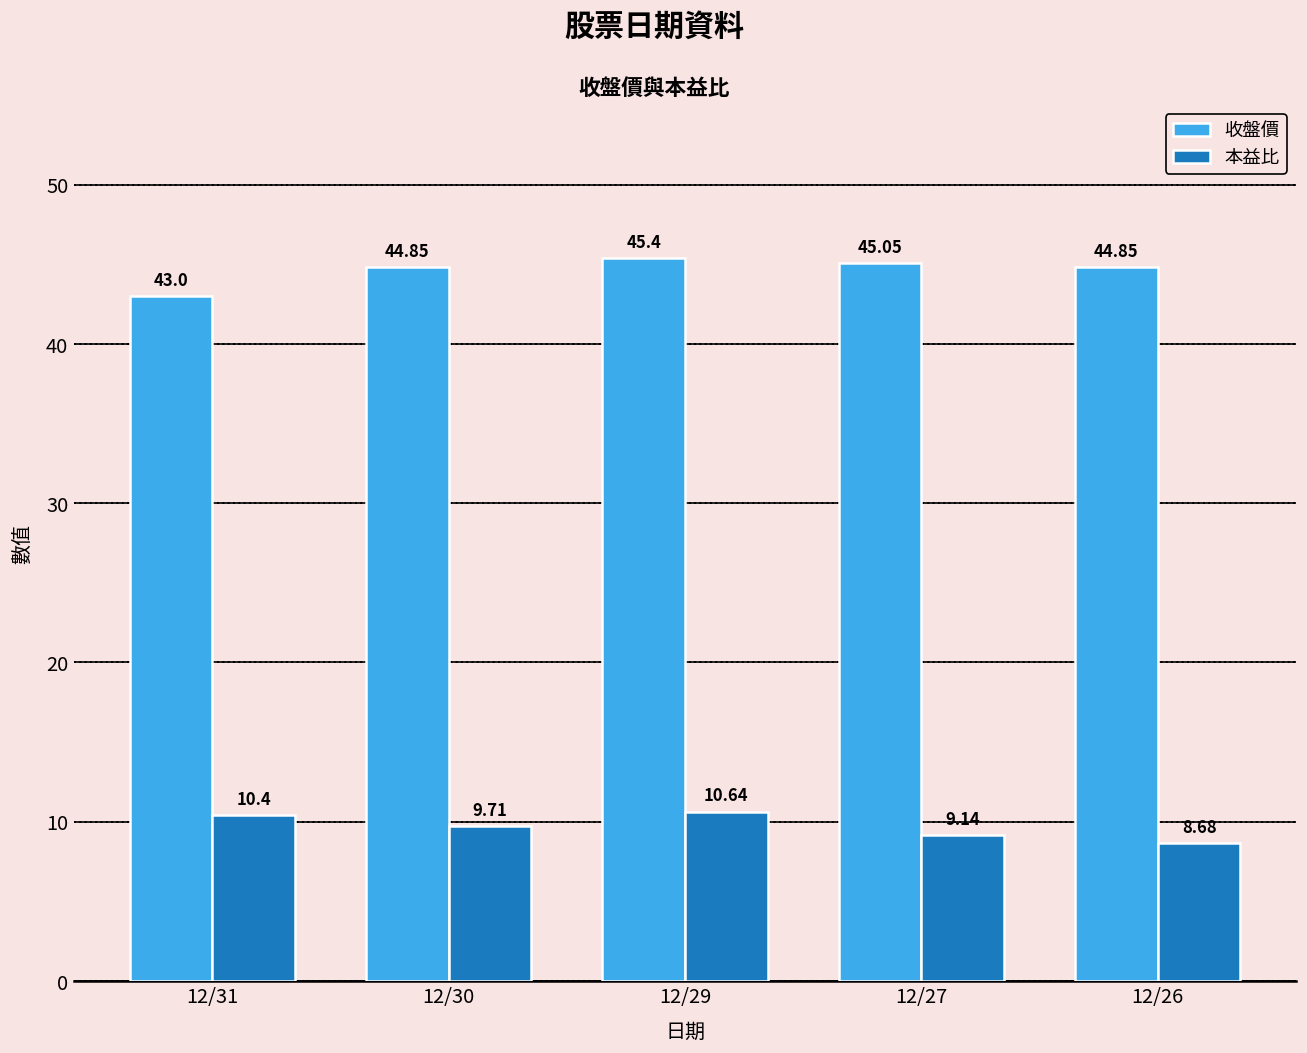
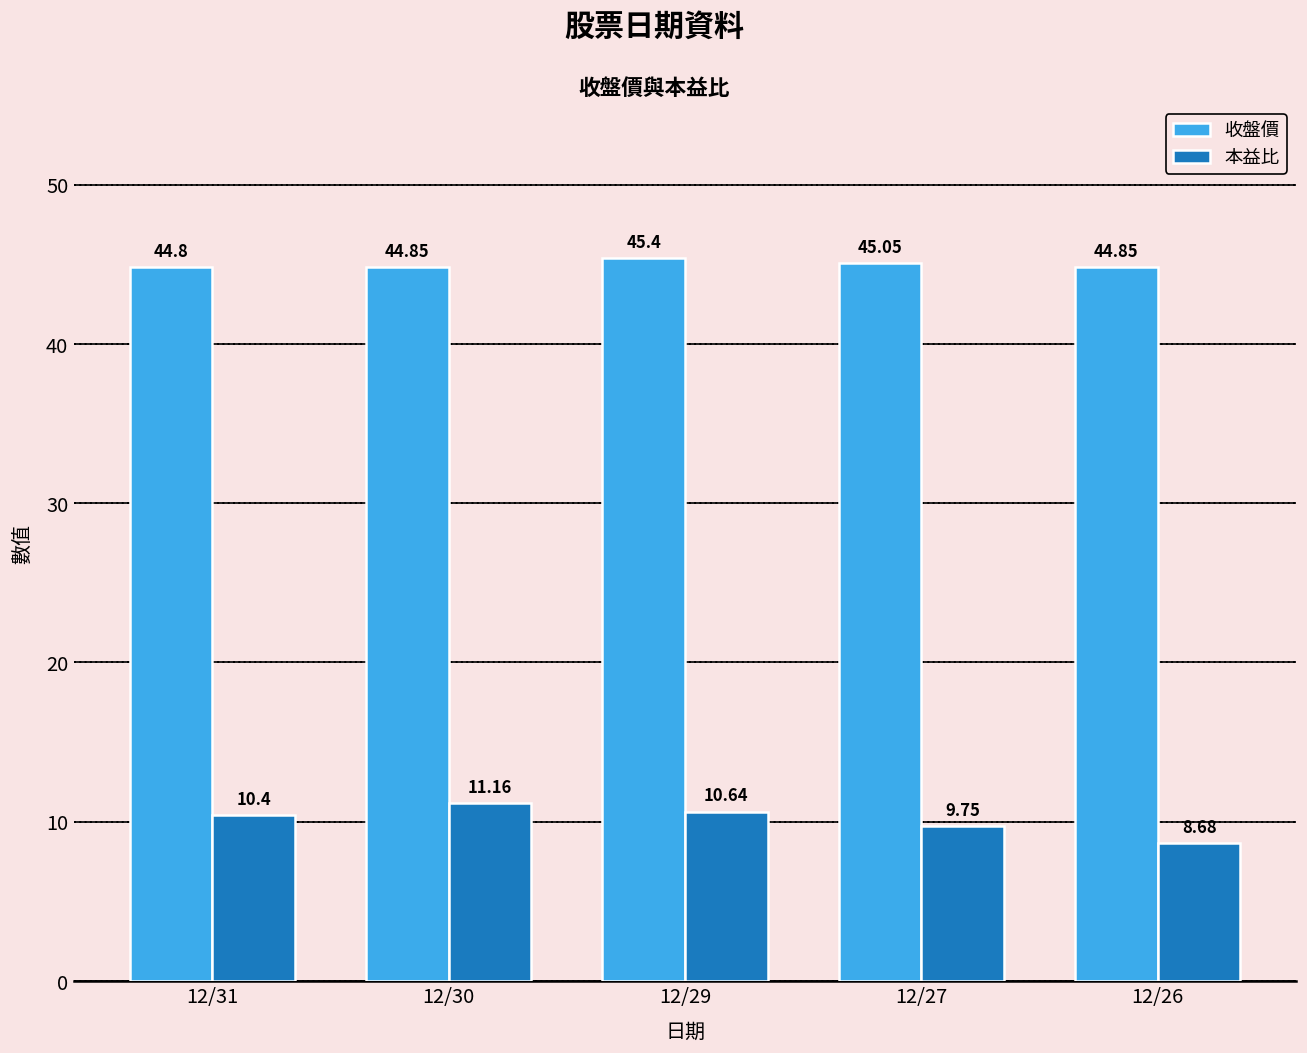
收盤價, 12/31: 43.0 -> 44.8
本益比, 12/30: 9.71 -> 11.16
本益比, 12/27: 9.14 -> 9.75
